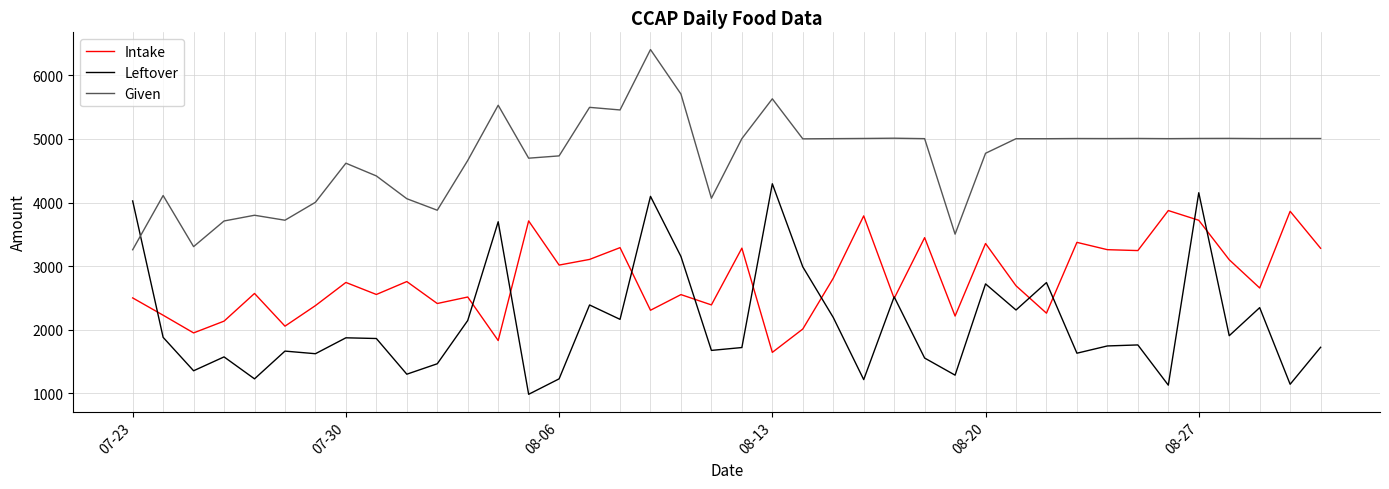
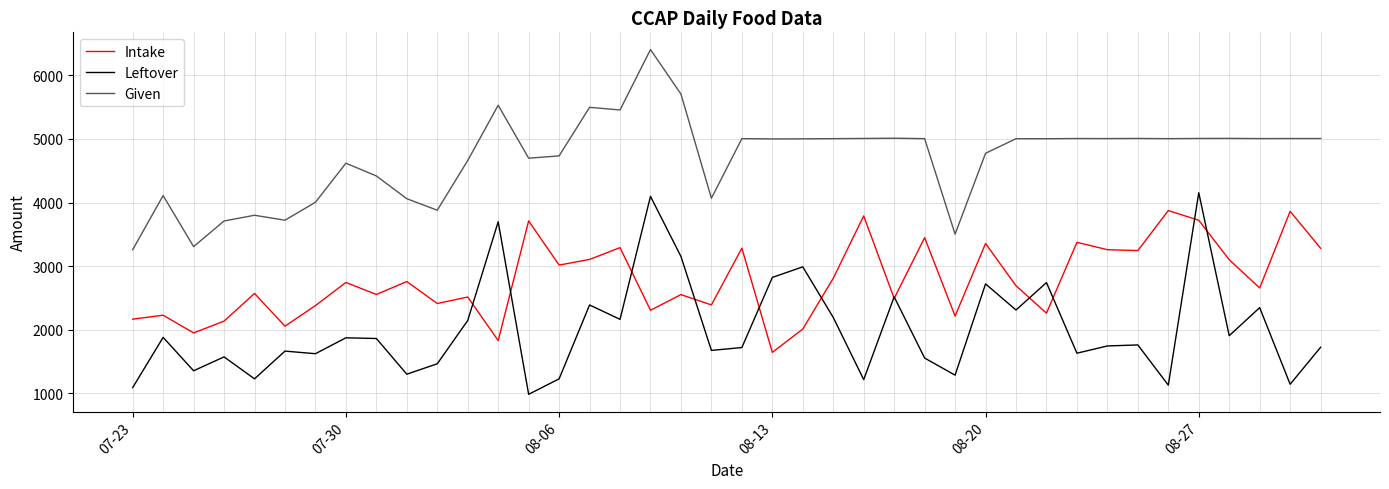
Intake, 07-23: 2500 -> 2200
Leftover, 07-23: 4000 -> 1100
Leftover, 08-13: 4300 -> 2800
Given, 08-13: 5600 -> 5000
